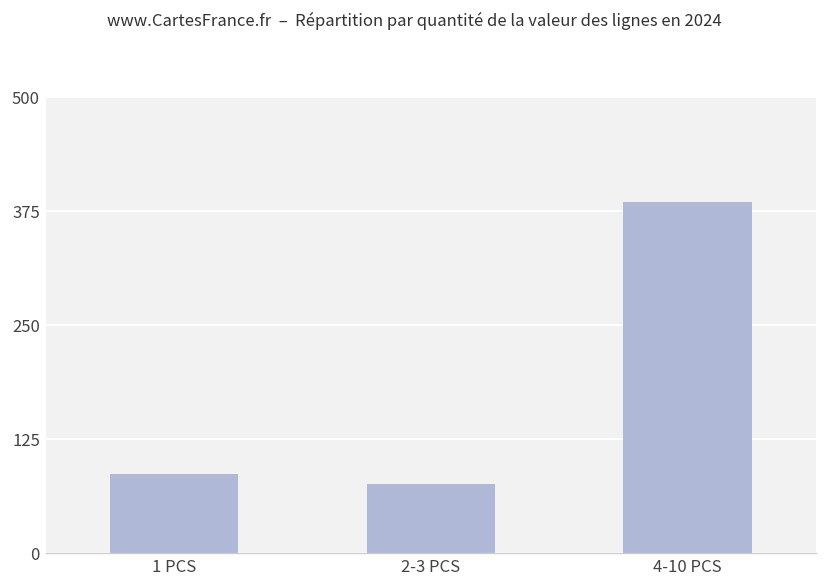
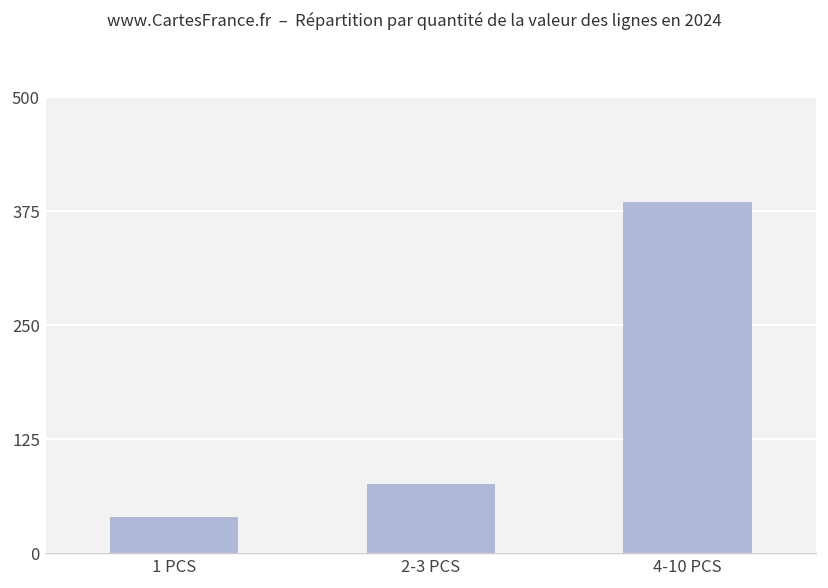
1 PCS: 90 -> 40
